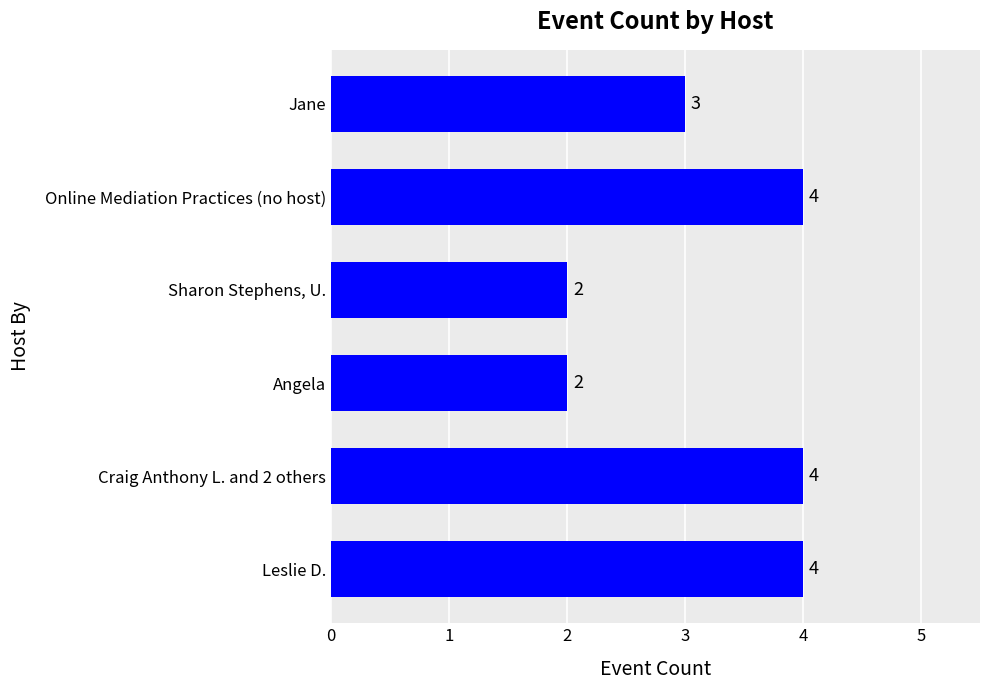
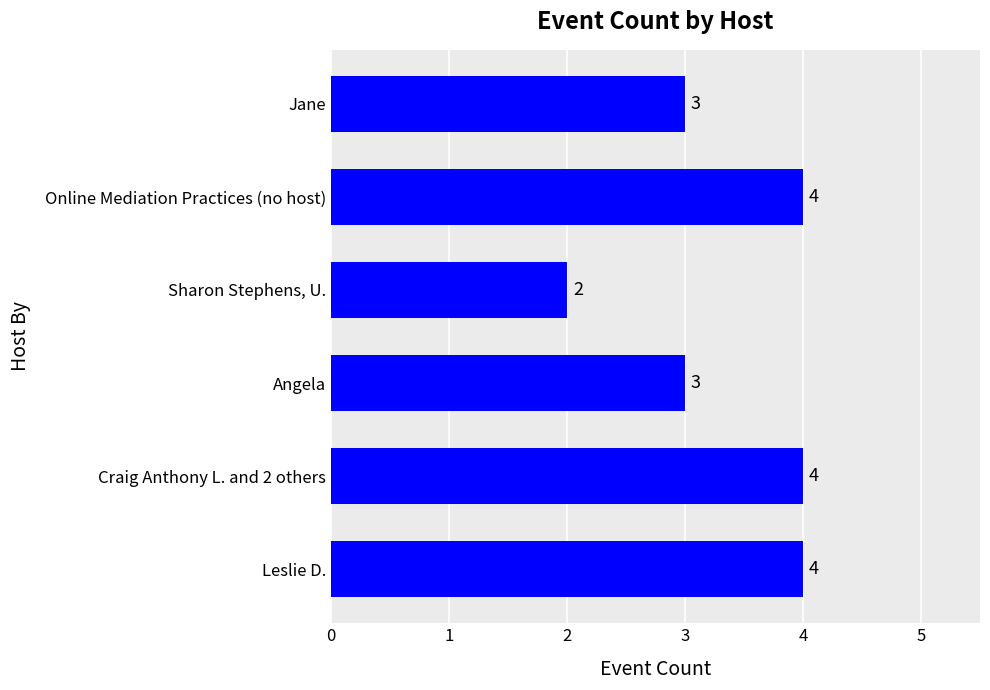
Angela: 2 -> 3
